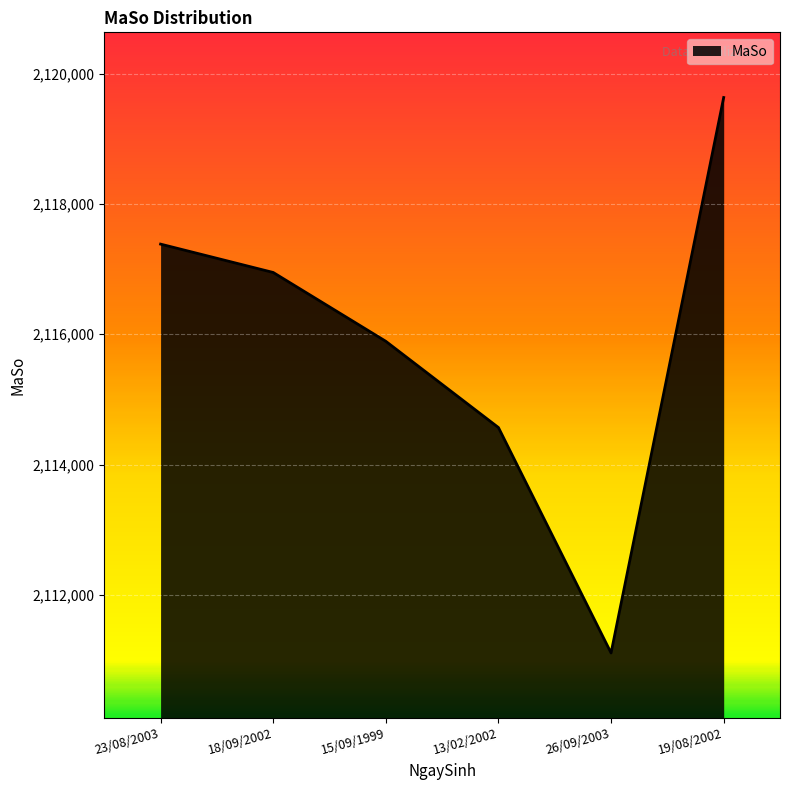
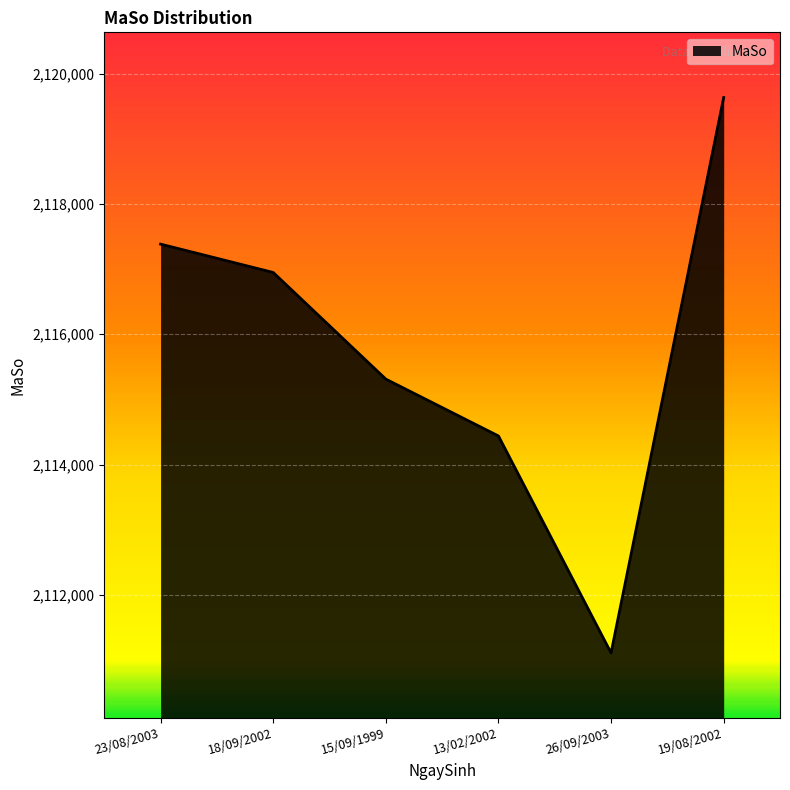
15/09/1999: 2,115,900 -> 2,115,300
13/02/2002: 2,114,600 -> 2,114,400
